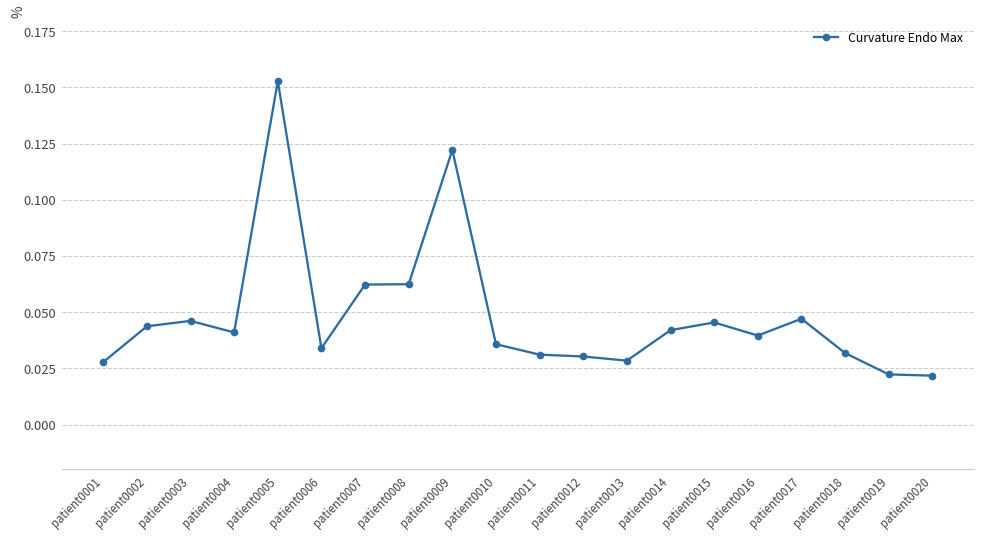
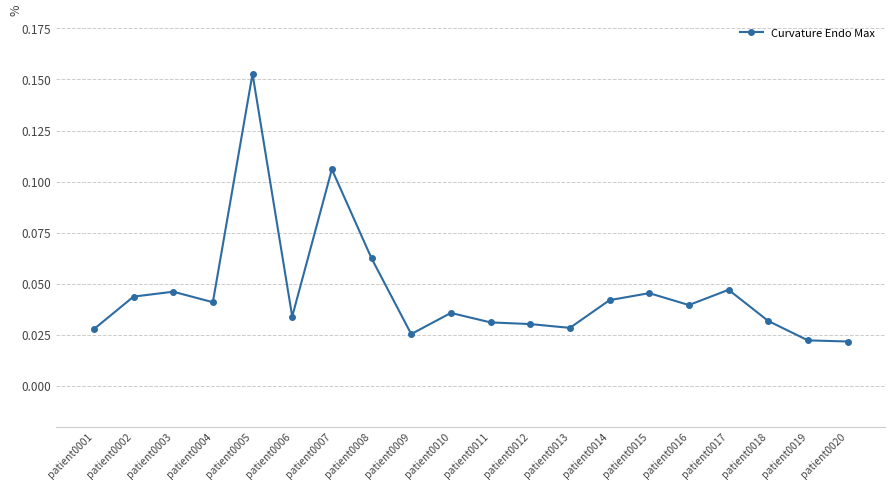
patient0007: 0.062 -> 0.106
patient0009: 0.122 -> 0.025
